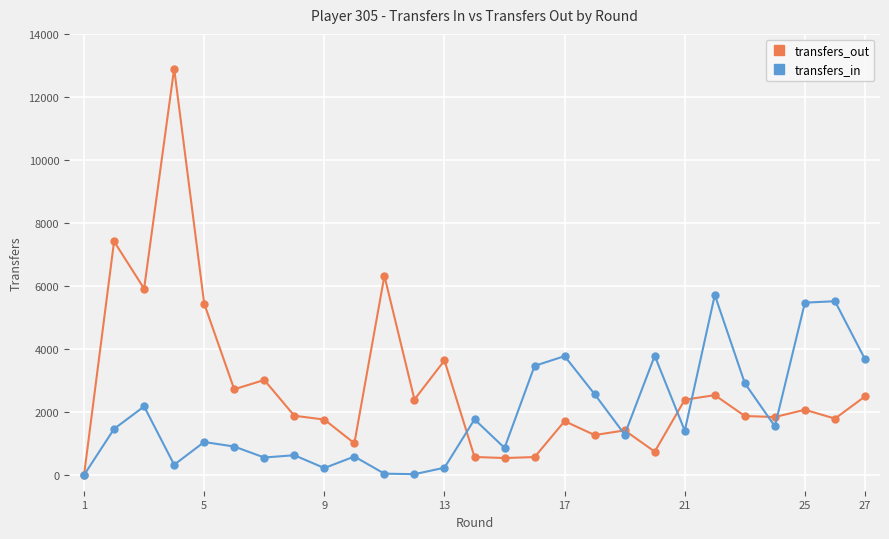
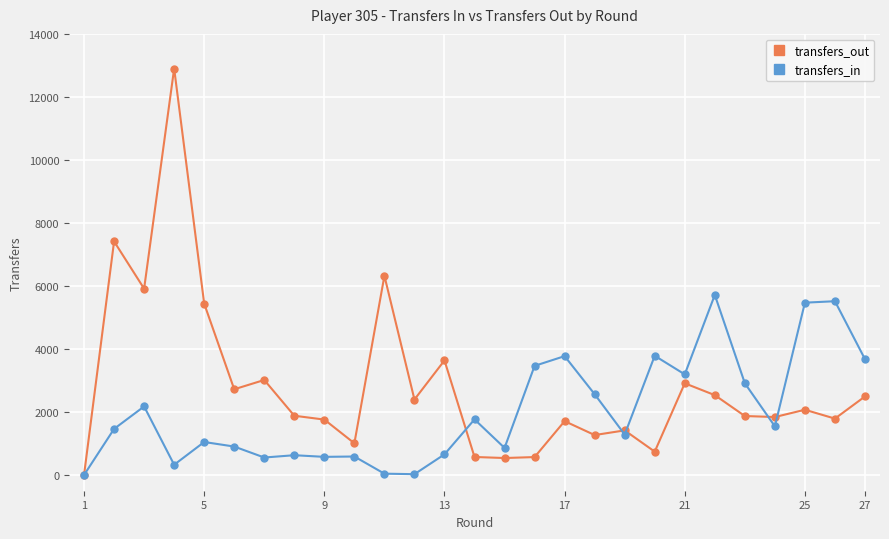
transfers_in, 9: 200 -> 600
transfers_in, 13: 200 -> 700
transfers_out, 21: 2400 -> 2900
transfers_in, 21: 1400 -> 3200
